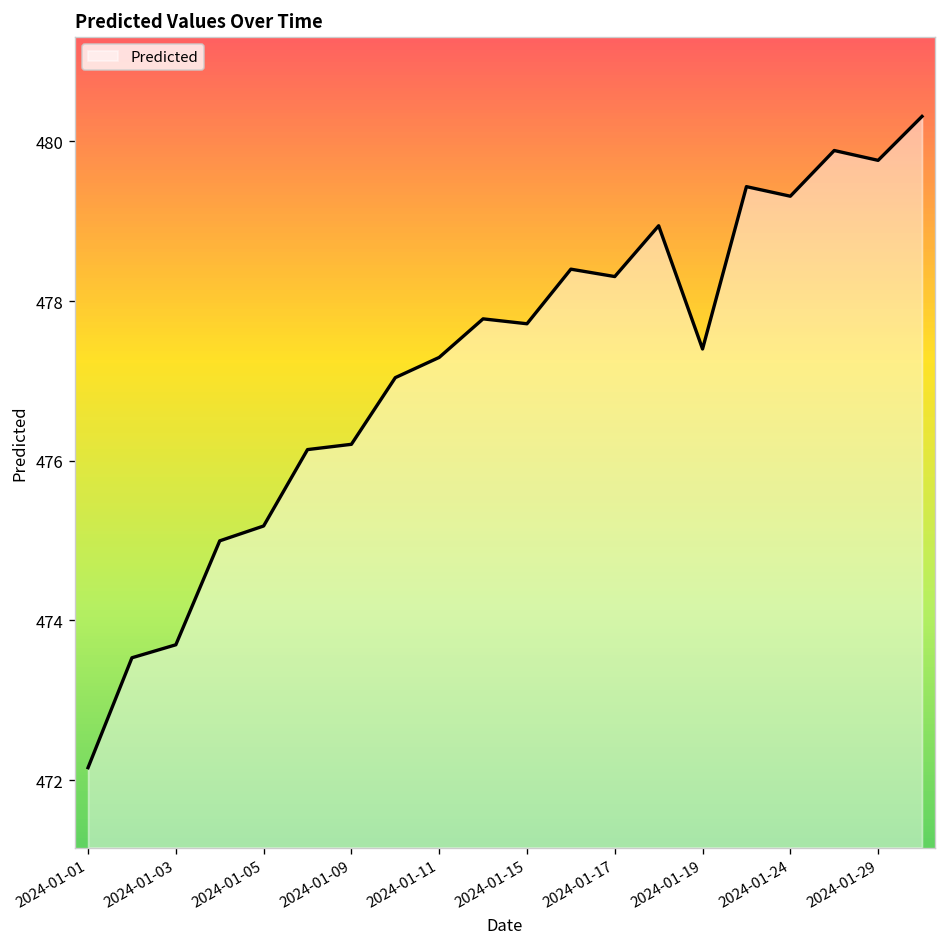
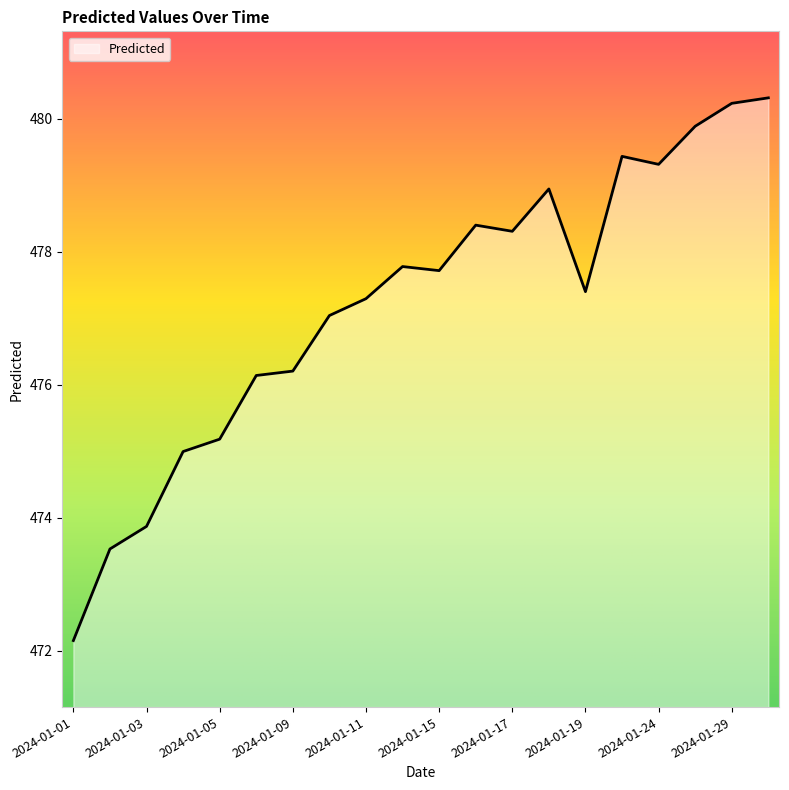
2024-01-03: 473.7 -> 473.9
2024-01-29: 479.8 -> 480.2
